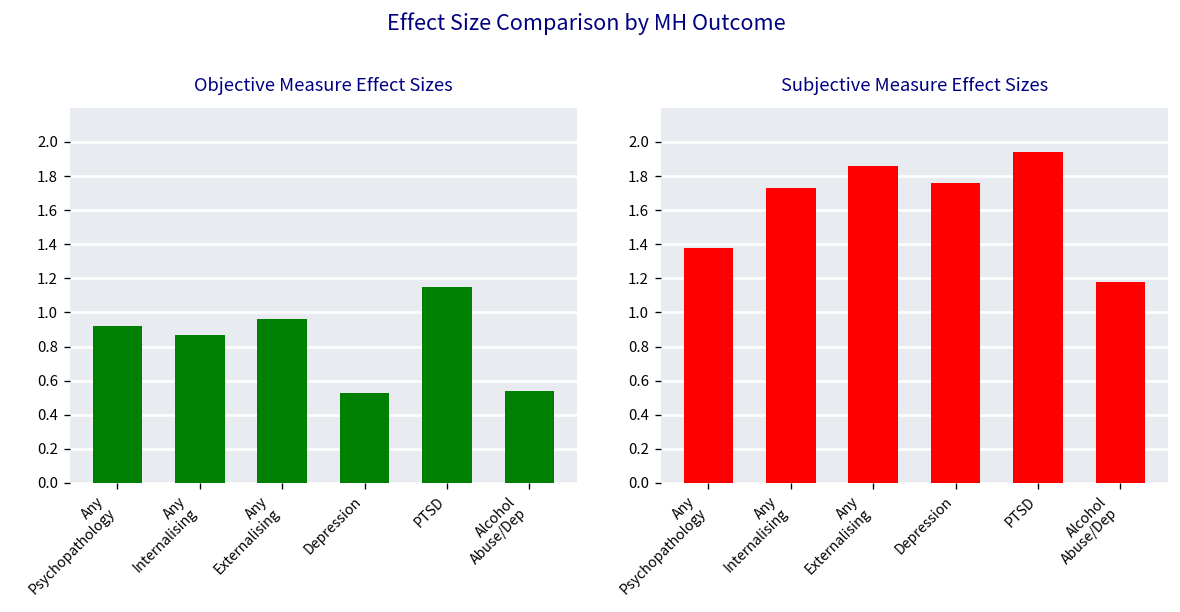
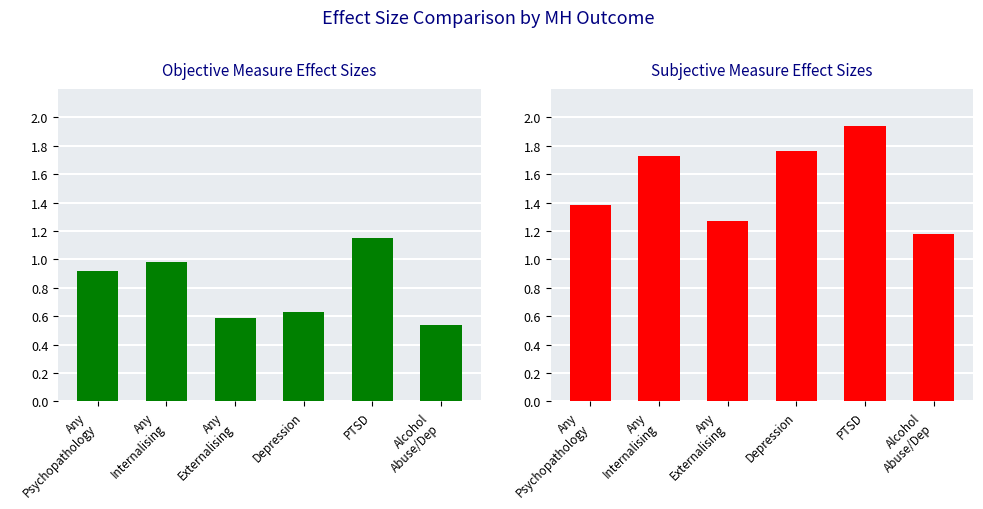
Objective Measure Effect Sizes, Any Internalising: 0.87 -> 0.98
Objective Measure Effect Sizes, Any Externalising: 0.96 -> 0.59
Objective Measure Effect Sizes, Depression: 0.53 -> 0.63
Subjective Measure Effect Sizes, Any Externalising: 1.86 -> 1.27
